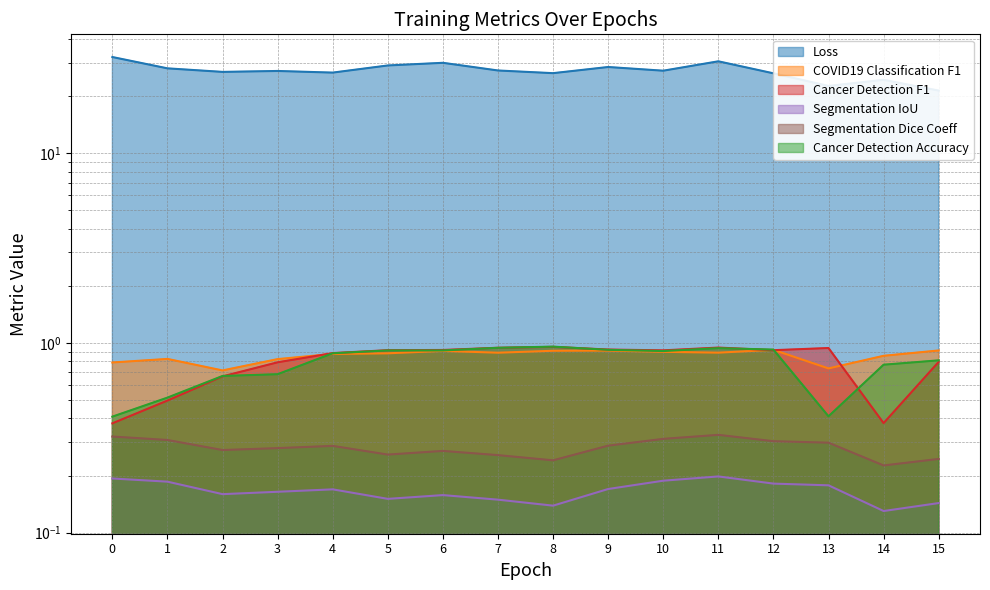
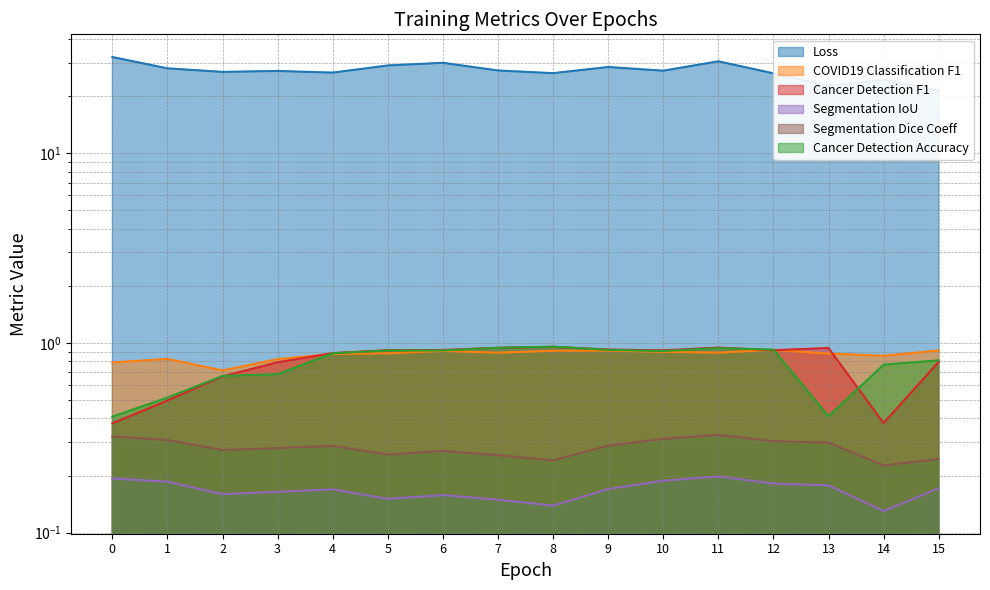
COVID19 Classification F1, 13: 0.73 -> 0.9
Segmentation IoU, 15: 0.14 -> 0.17
